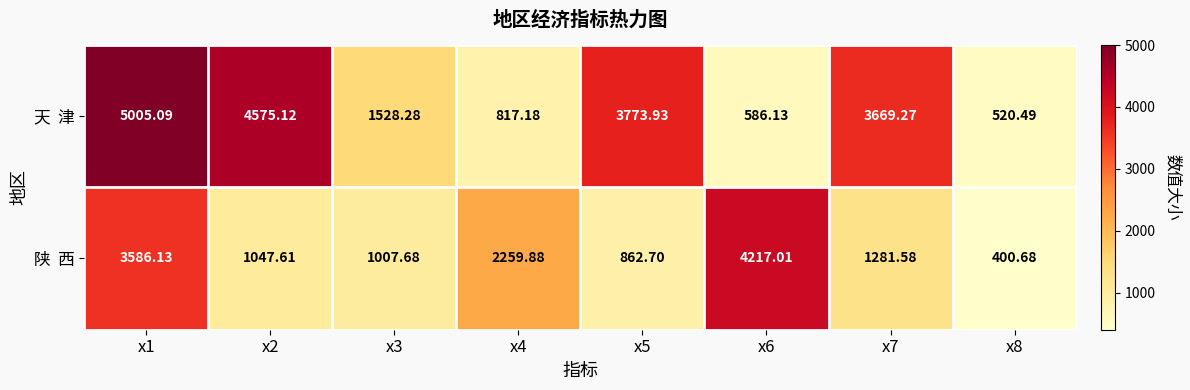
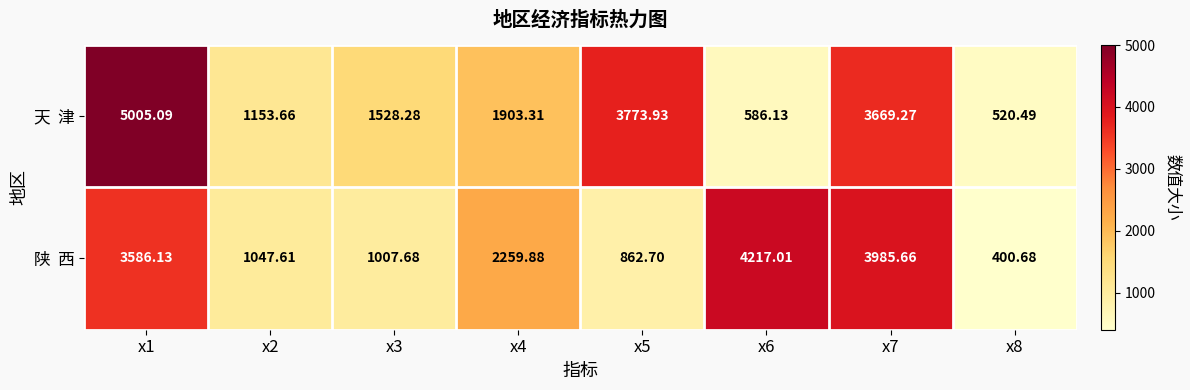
天 津, x2: 4575.12 -> 1153.66
天 津, x4: 817.18 -> 1903.31
陕 西, x7: 1281.58 -> 3985.66
